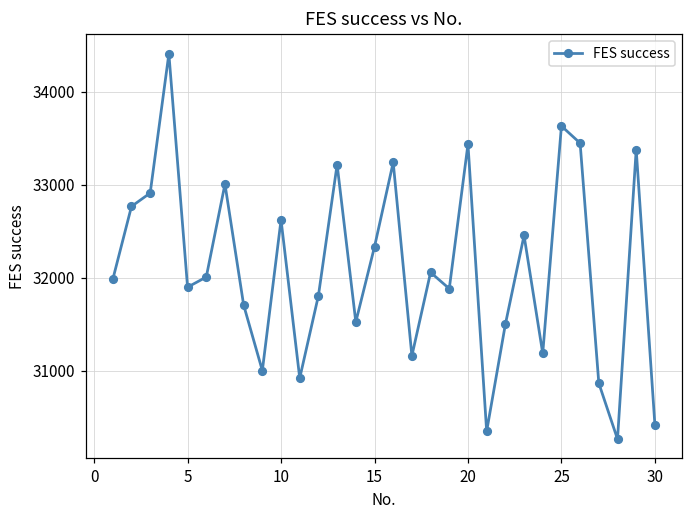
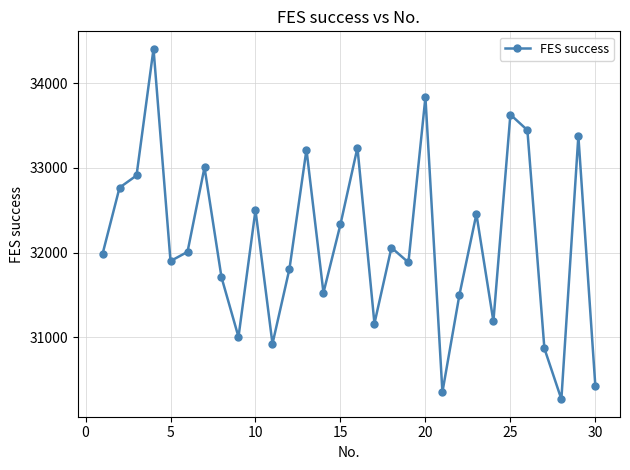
10: 32600 -> 32500
20: 33400 -> 33800
